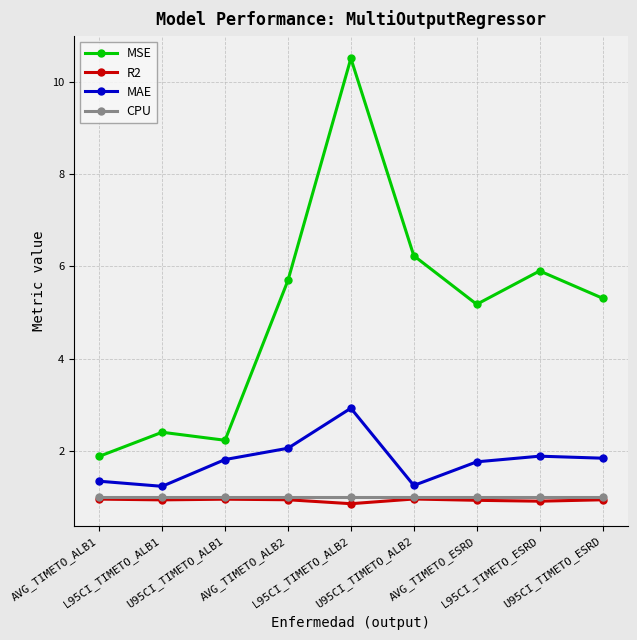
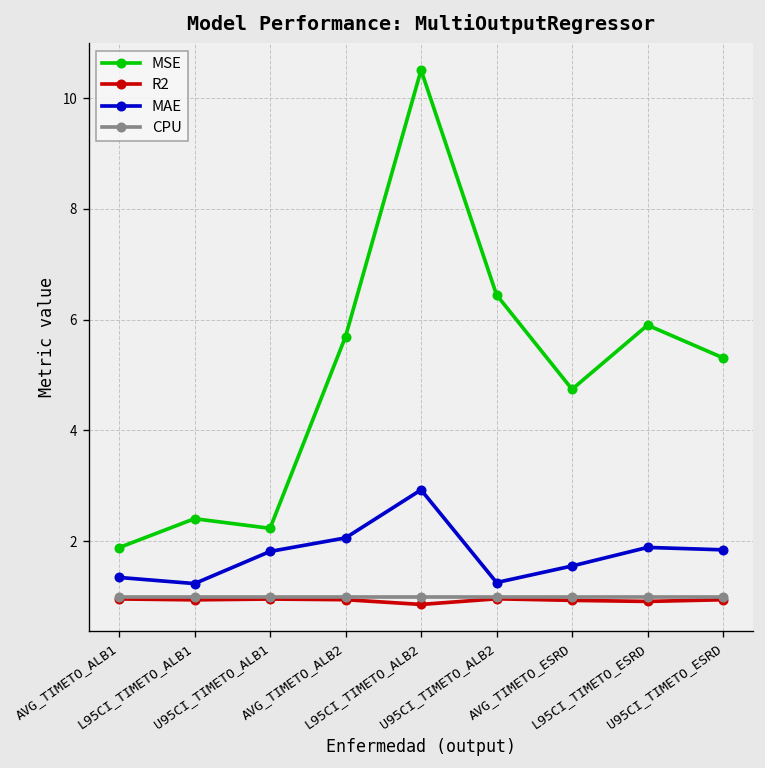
MSE, U95CI_TIMETO_ALB2: 6.2 -> 6.4
MSE, AVG_TIMETO_ESRD: 5.2 -> 4.7
MAE, AVG_TIMETO_ESRD: 1.8 -> 1.5
